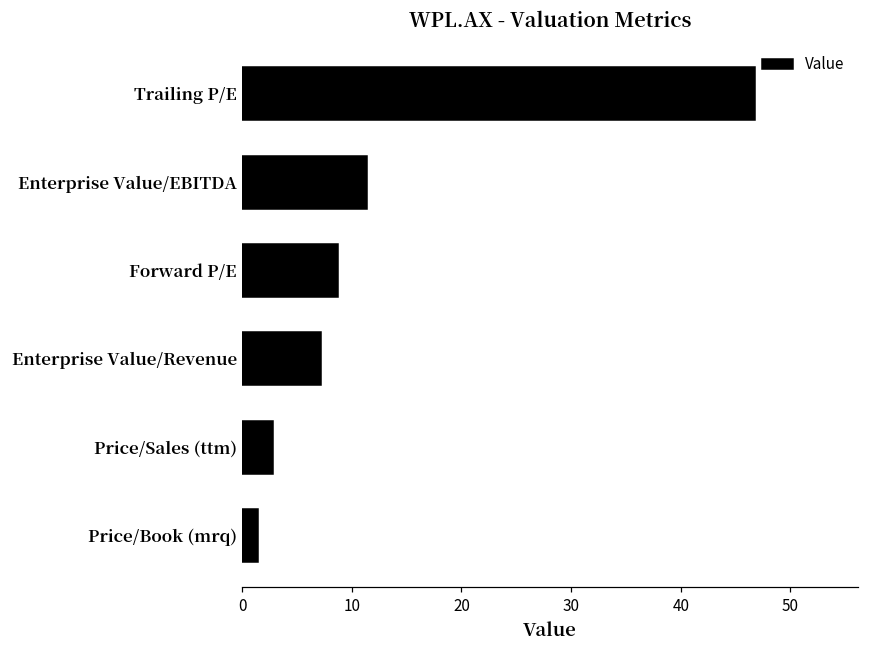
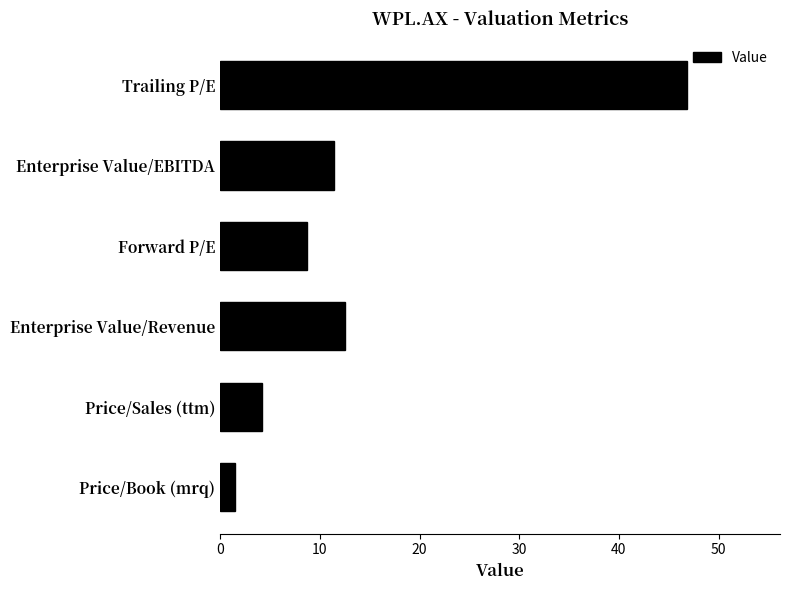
Enterprise Value/Revenue: 7 -> 12
Price/Sales (ttm): 3 -> 4
